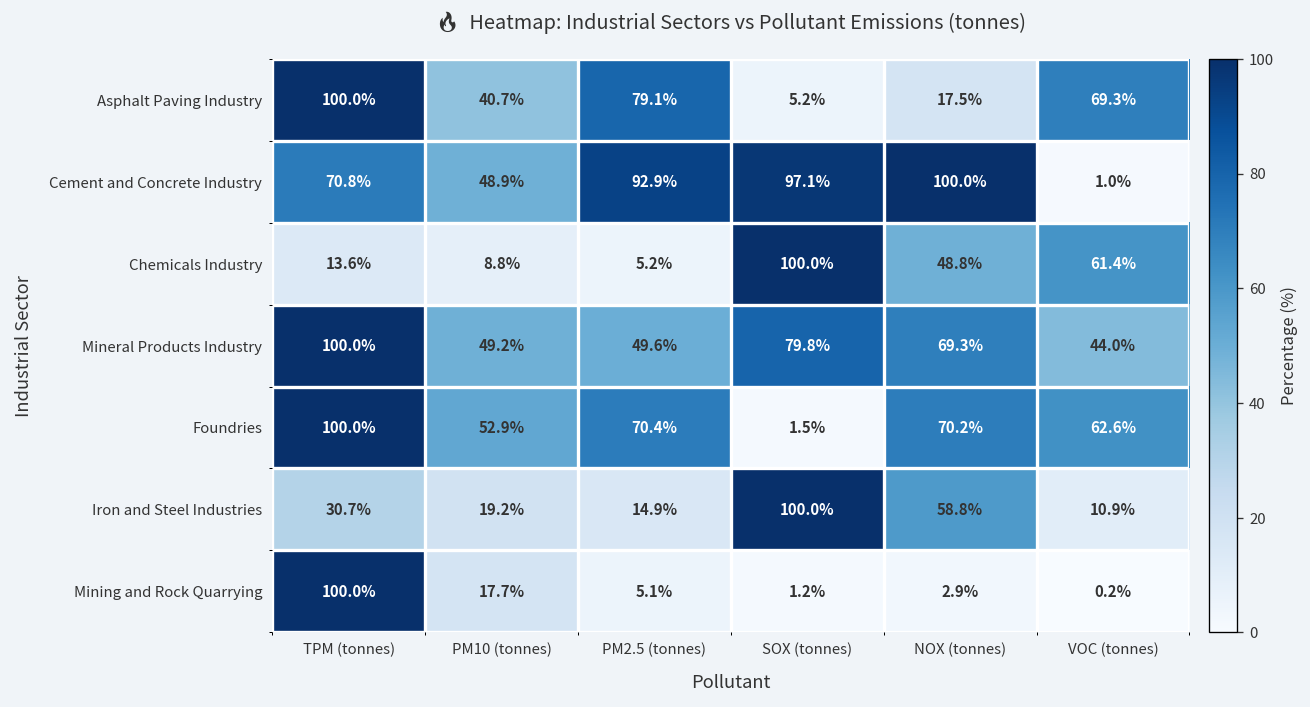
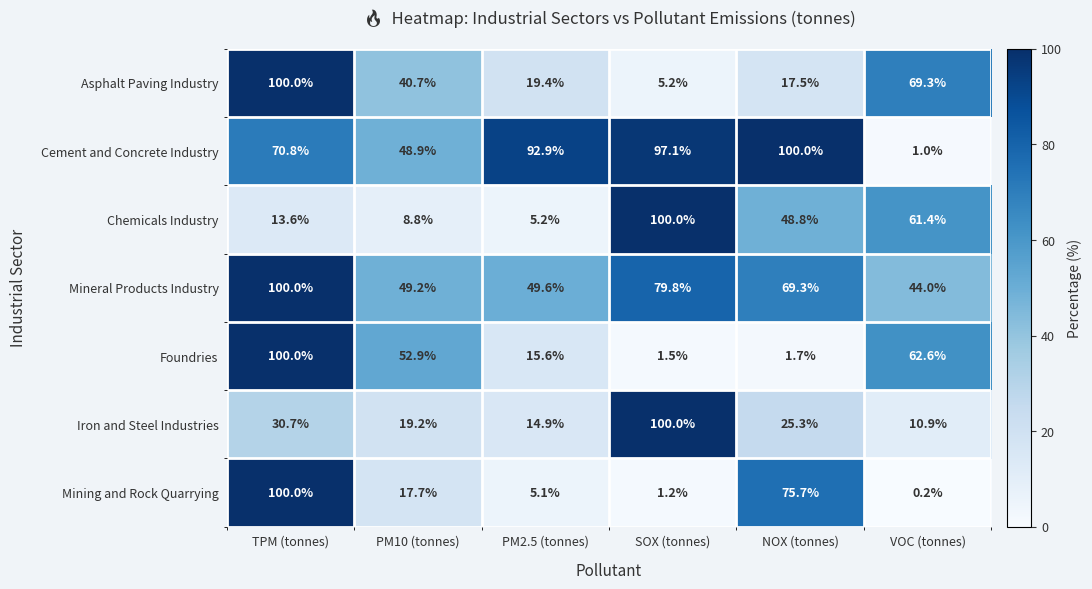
Asphalt Paving Industry, PM2.5 (tonnes): 79.1% -> 19.4%
Foundries, PM2.5 (tonnes): 70.4% -> 15.6%
Foundries, NOX (tonnes): 70.2% -> 1.7%
Iron and Steel Industries, NOX (tonnes): 58.8% -> 25.3%
Mining and Rock Quarrying, NOX (tonnes): 2.9% -> 75.7%
